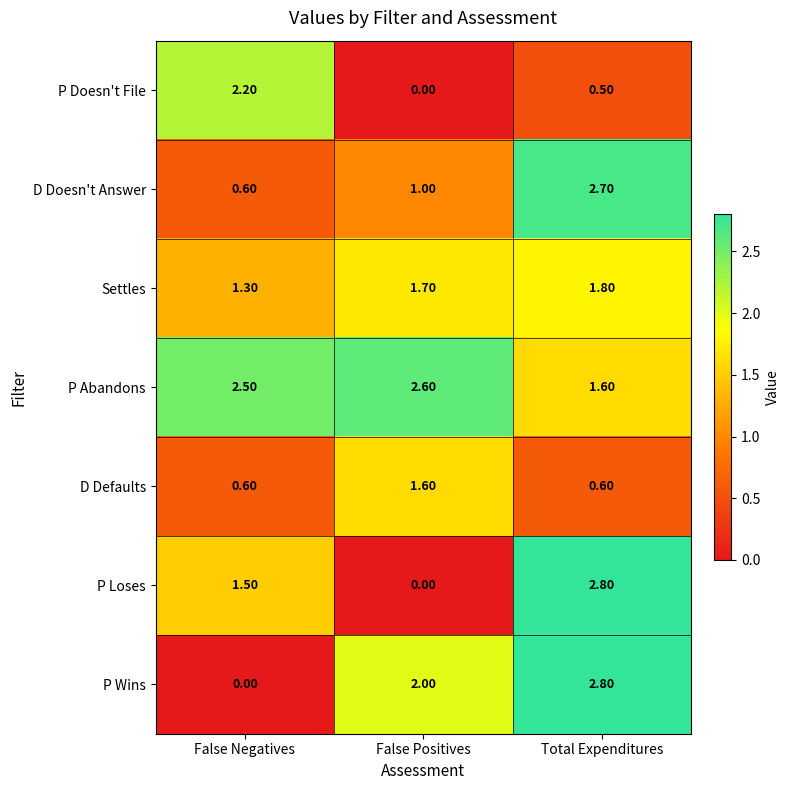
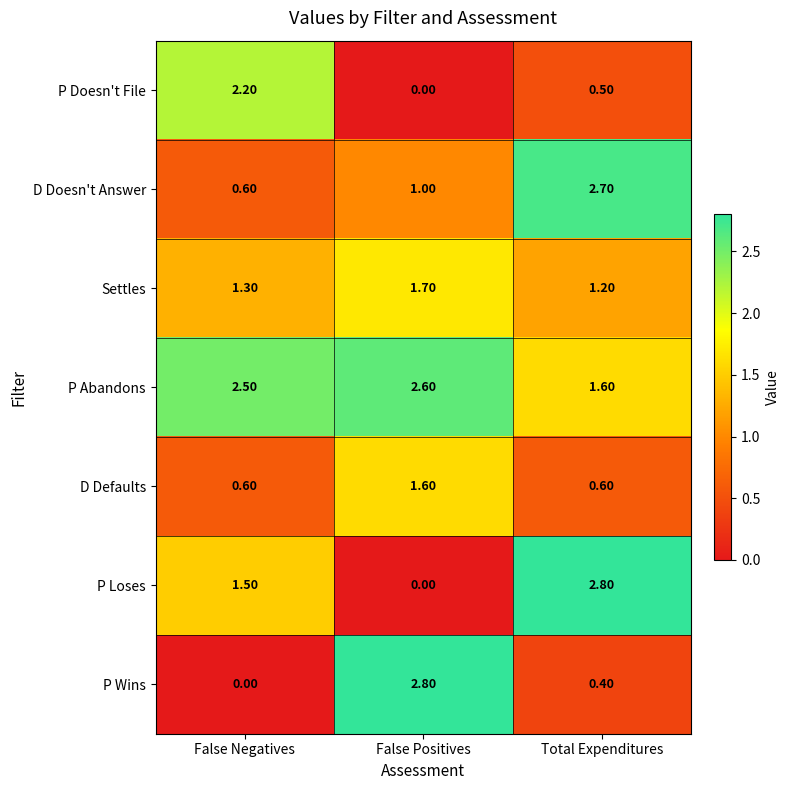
Settles, Total Expenditures: 1.80 -> 1.20
P Wins, False Positives: 2.00 -> 2.80
P Wins, Total Expenditures: 2.80 -> 0.40
